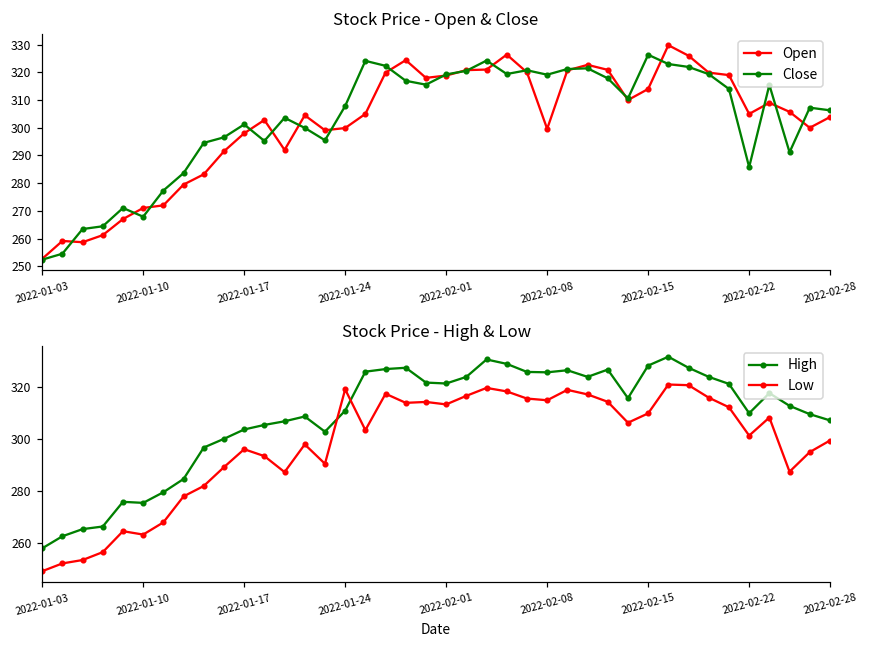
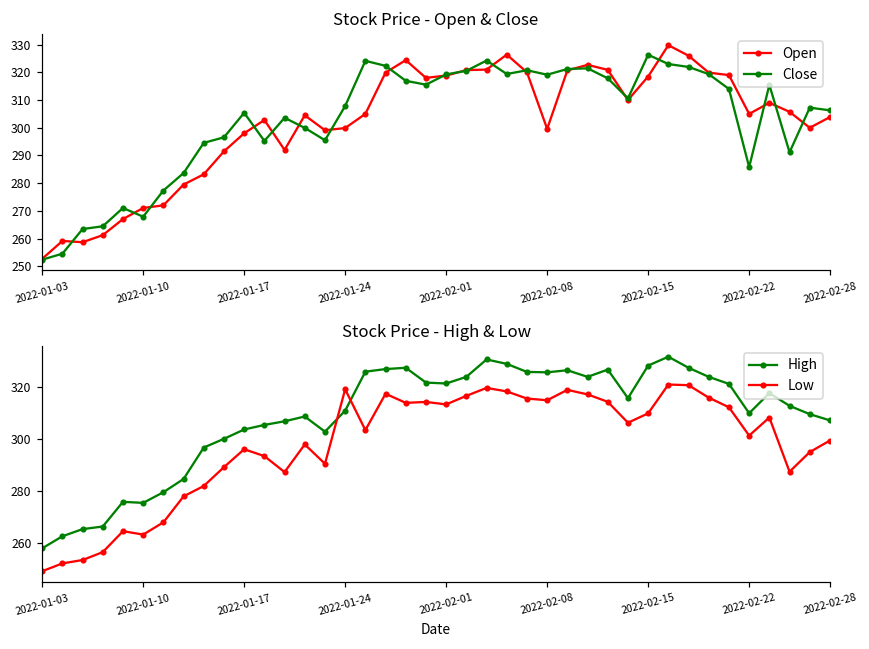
Stock Price - Open & Close, Close, 2022-01-17: 301 -> 305
Stock Price - Open & Close, Open, 2022-02-15: 314 -> 319
